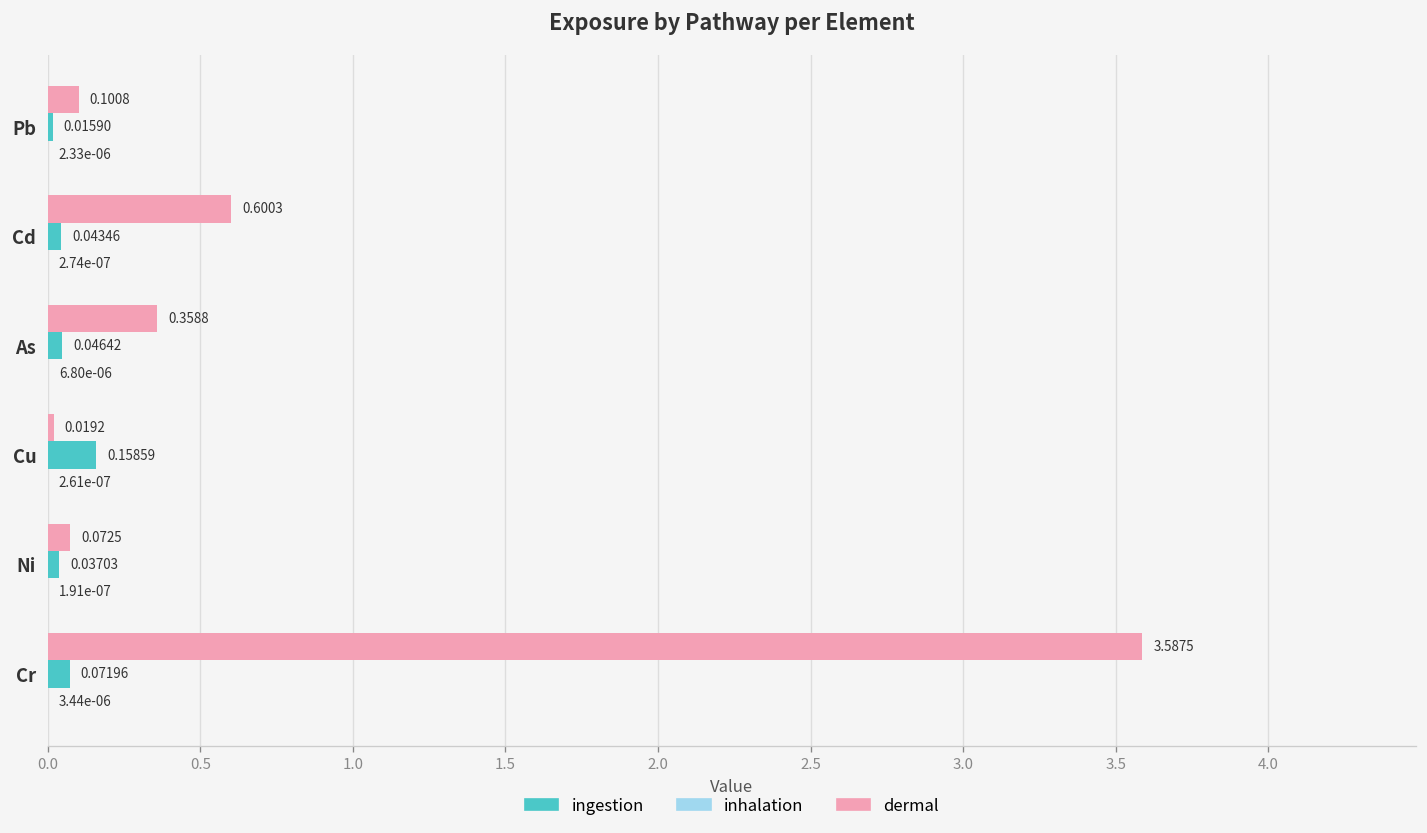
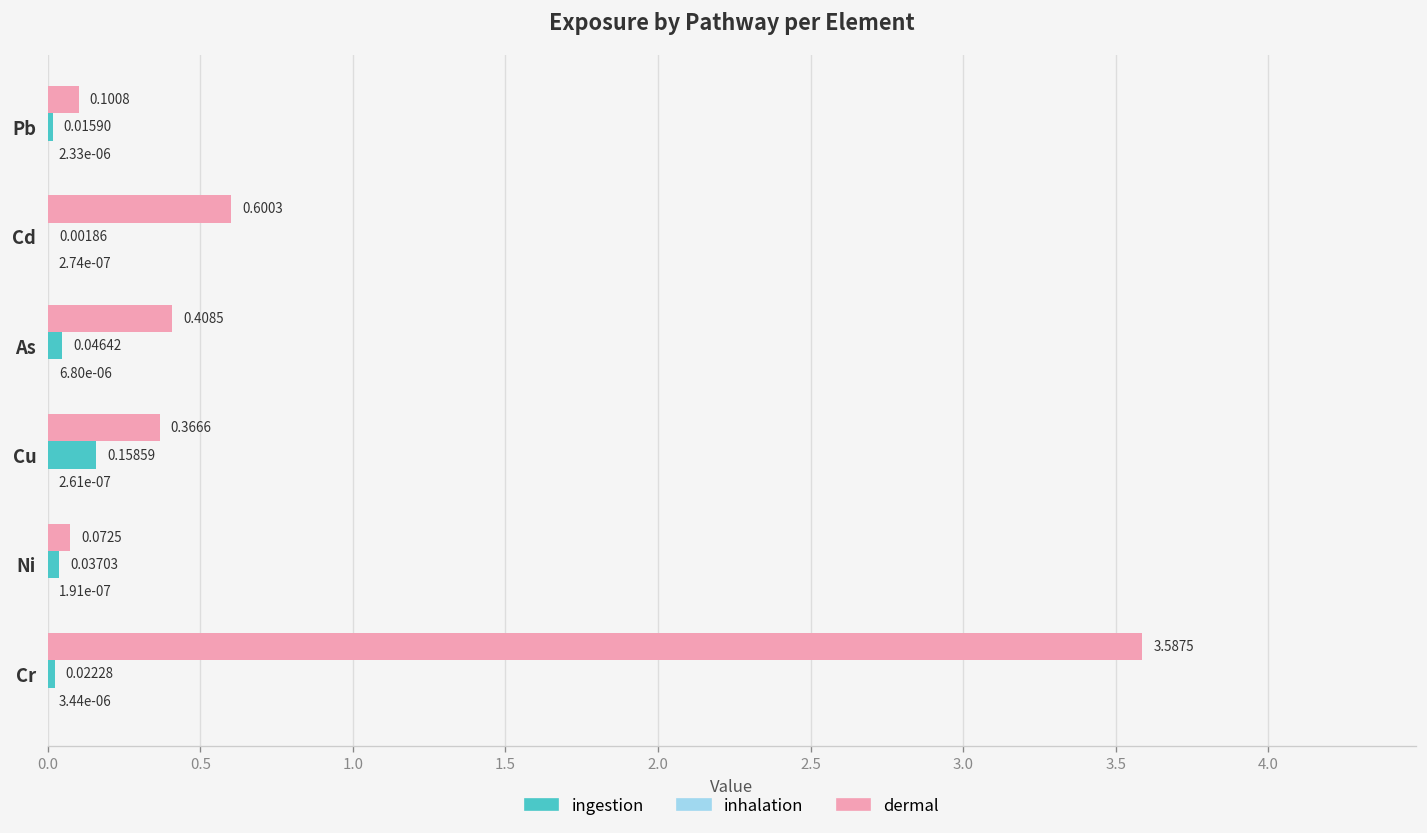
ingestion, Cd: 0.04346 -> 0.00186
dermal, As: 0.3588 -> 0.4085
dermal, Cu: 0.0192 -> 0.3666
ingestion, Cr: 0.07196 -> 0.02228
